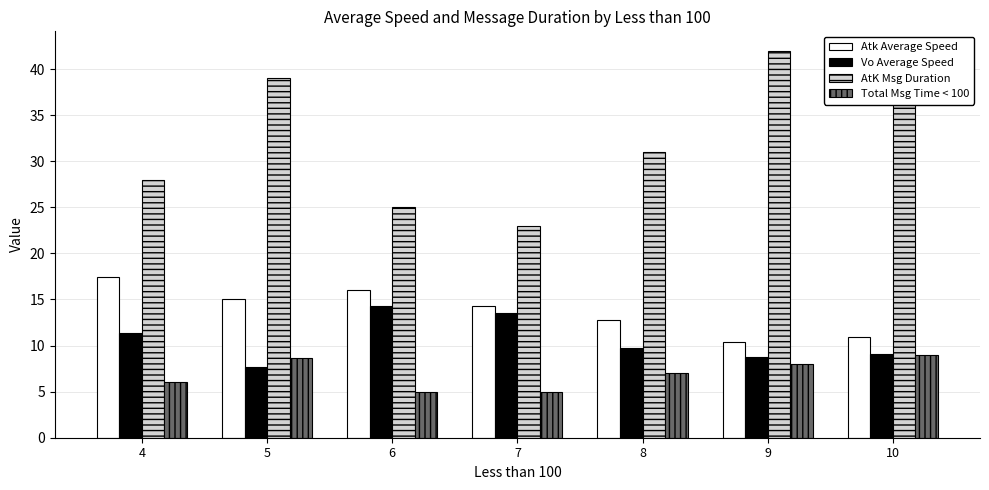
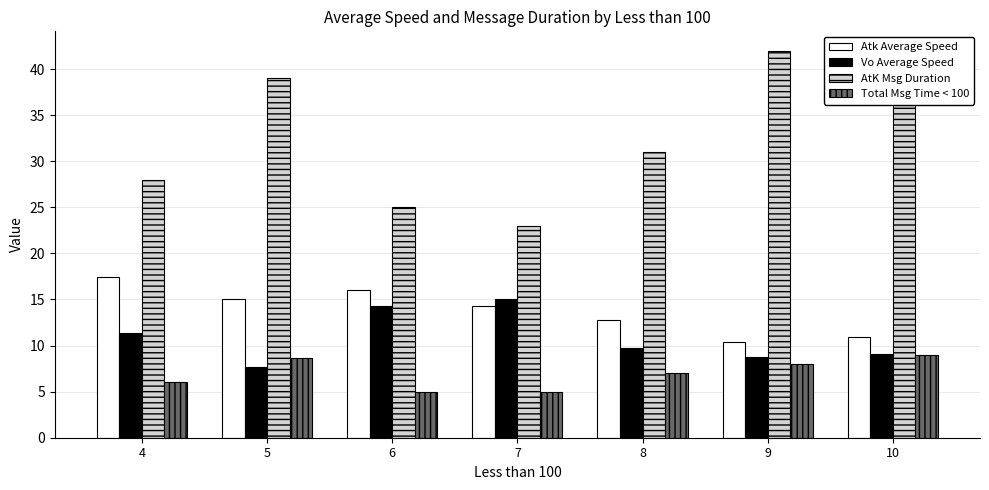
Vo Average Speed, 7: 14 -> 15
